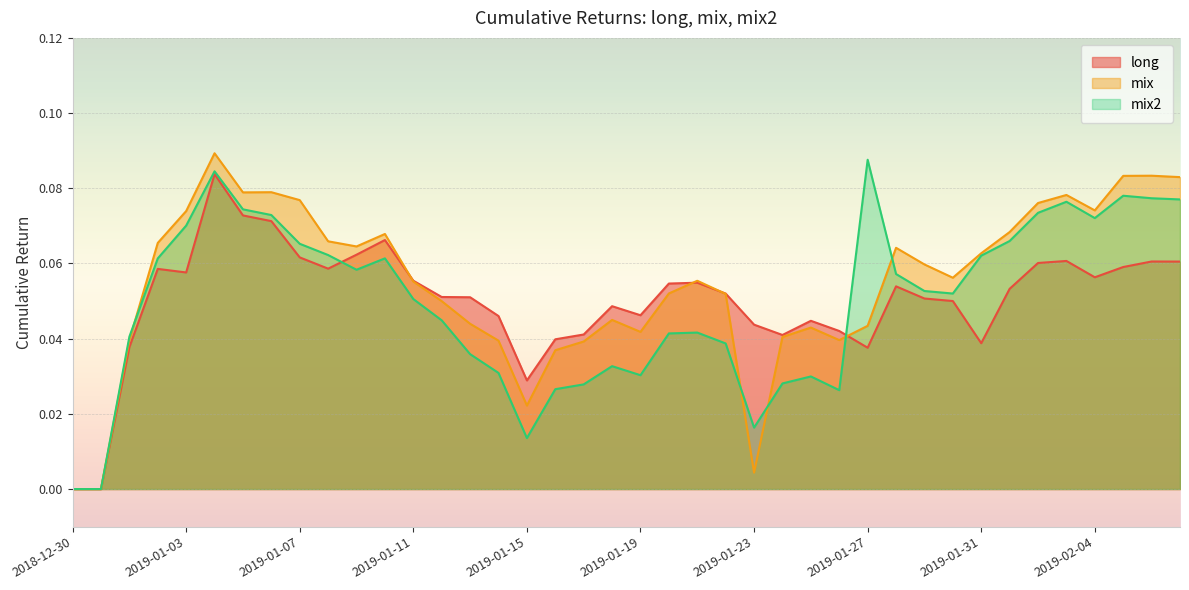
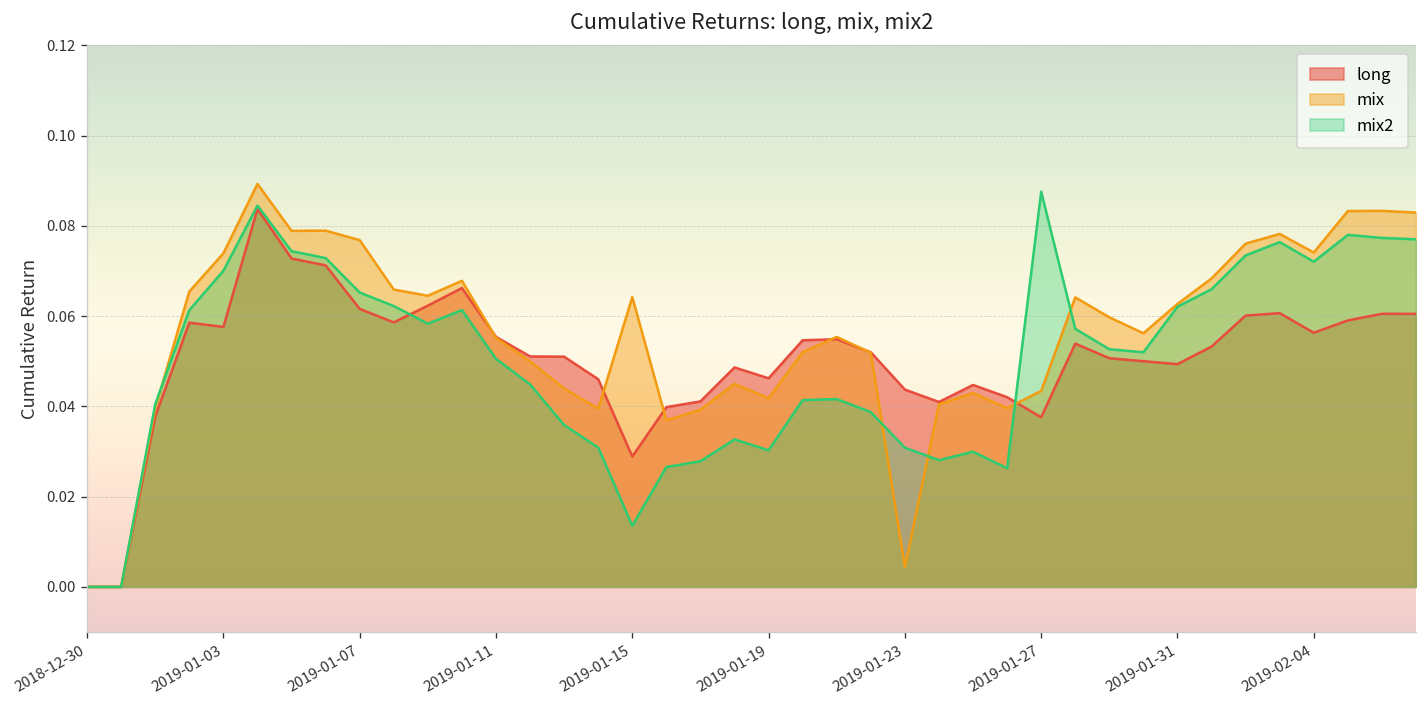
mix, 2019-01-15: 0.022 -> 0.064
mix2, 2019-01-23: 0.016 -> 0.031
long, 2019-01-31: 0.039 -> 0.049
